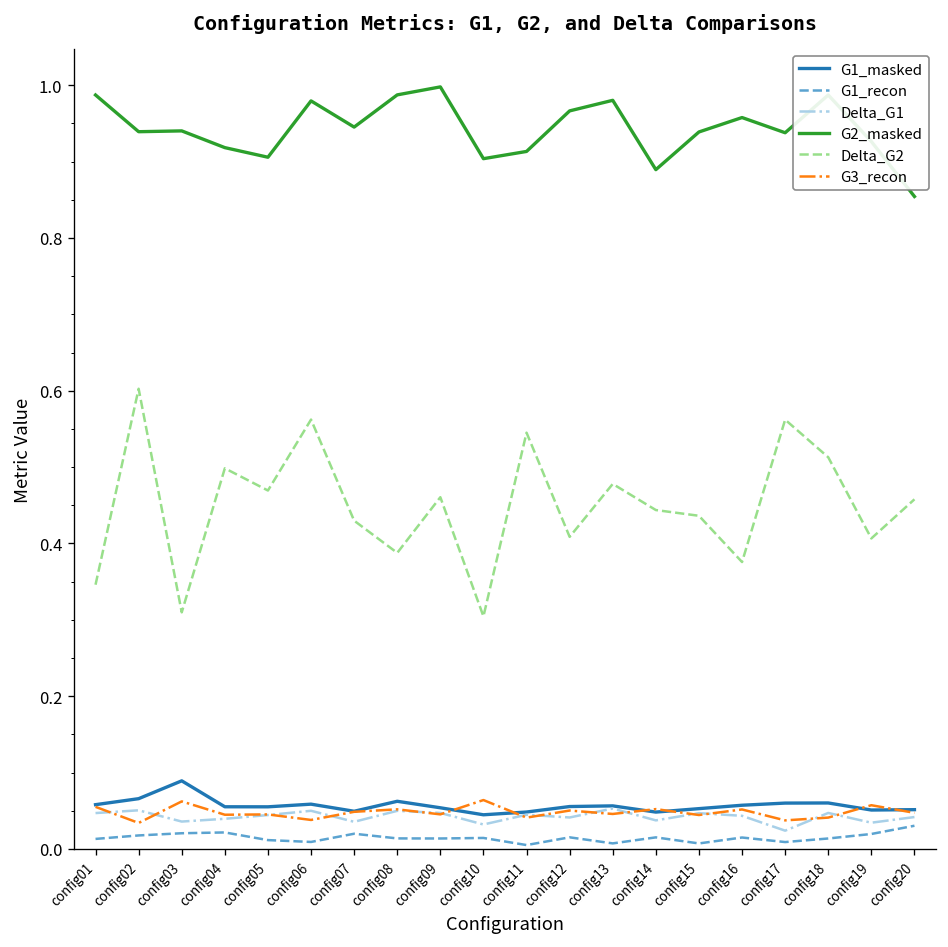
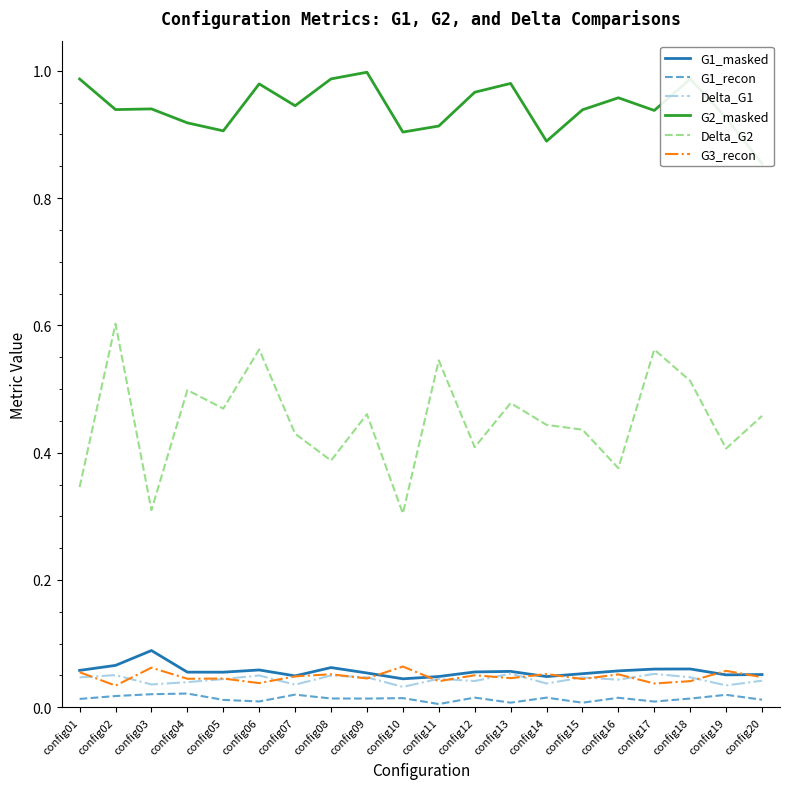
Delta_G1, config17: 0.02 -> 0.05
G1_recon, config20: 0.03 -> 0.01
